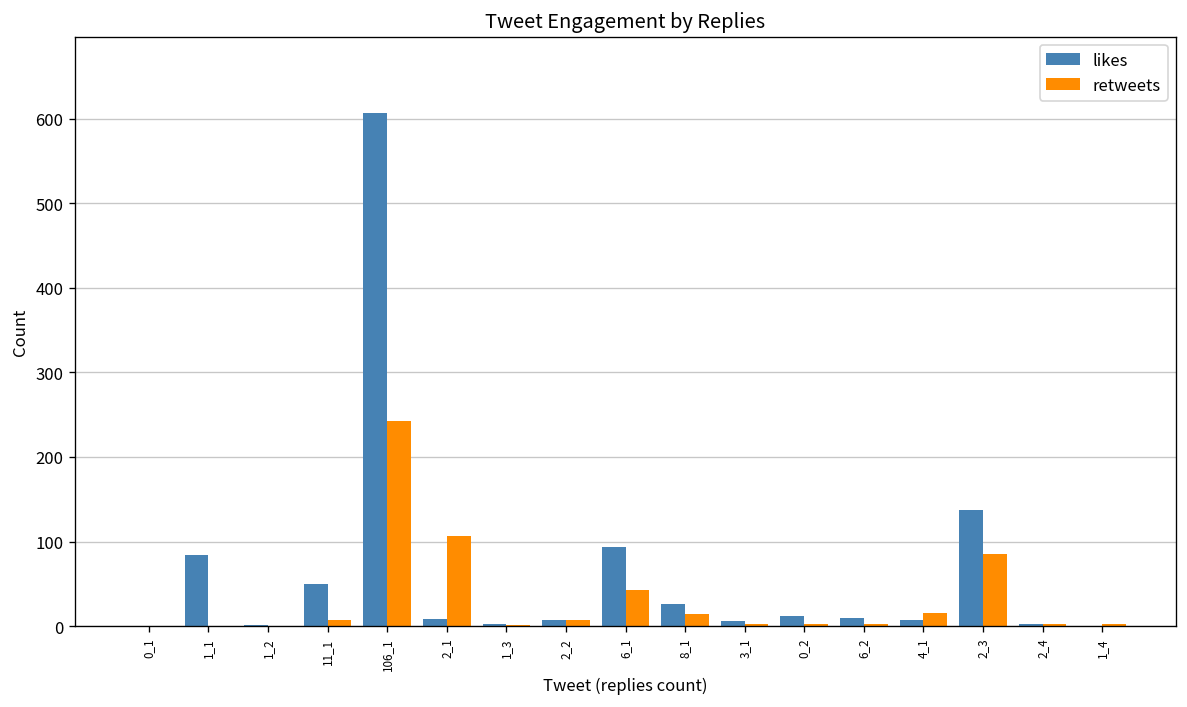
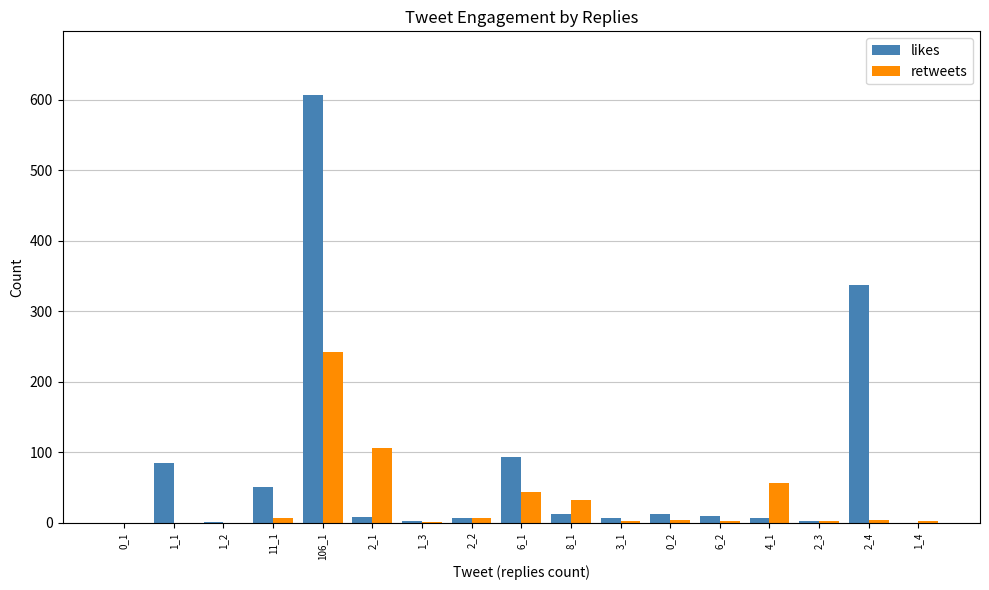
likes, 8_1: 30 -> 10
retweets, 8_1: 10 -> 30
retweets, 4_1: 20 -> 60
likes, 2_3: 140 -> 0
retweets, 2_3: 90 -> 0
likes, 2_4: 0 -> 340
